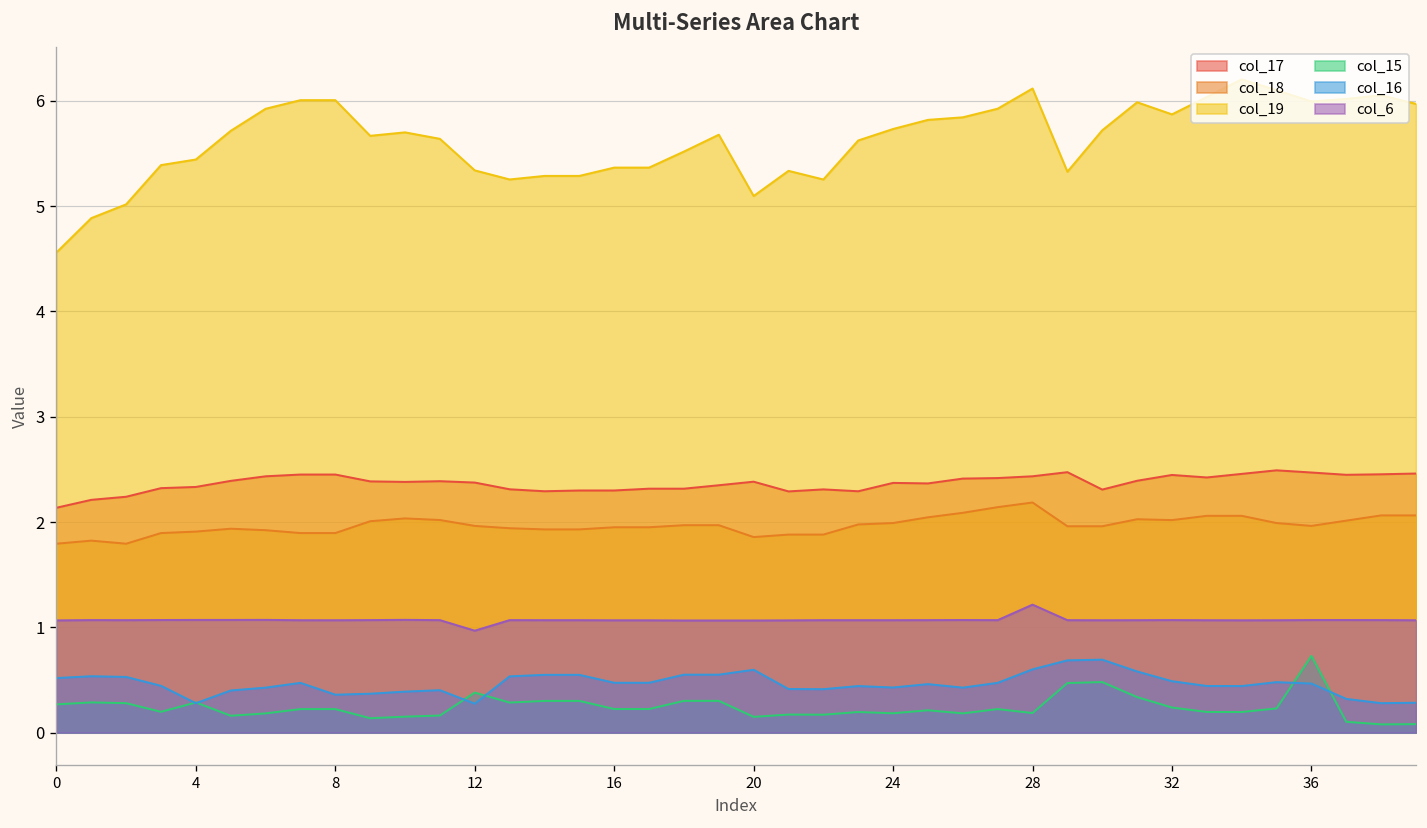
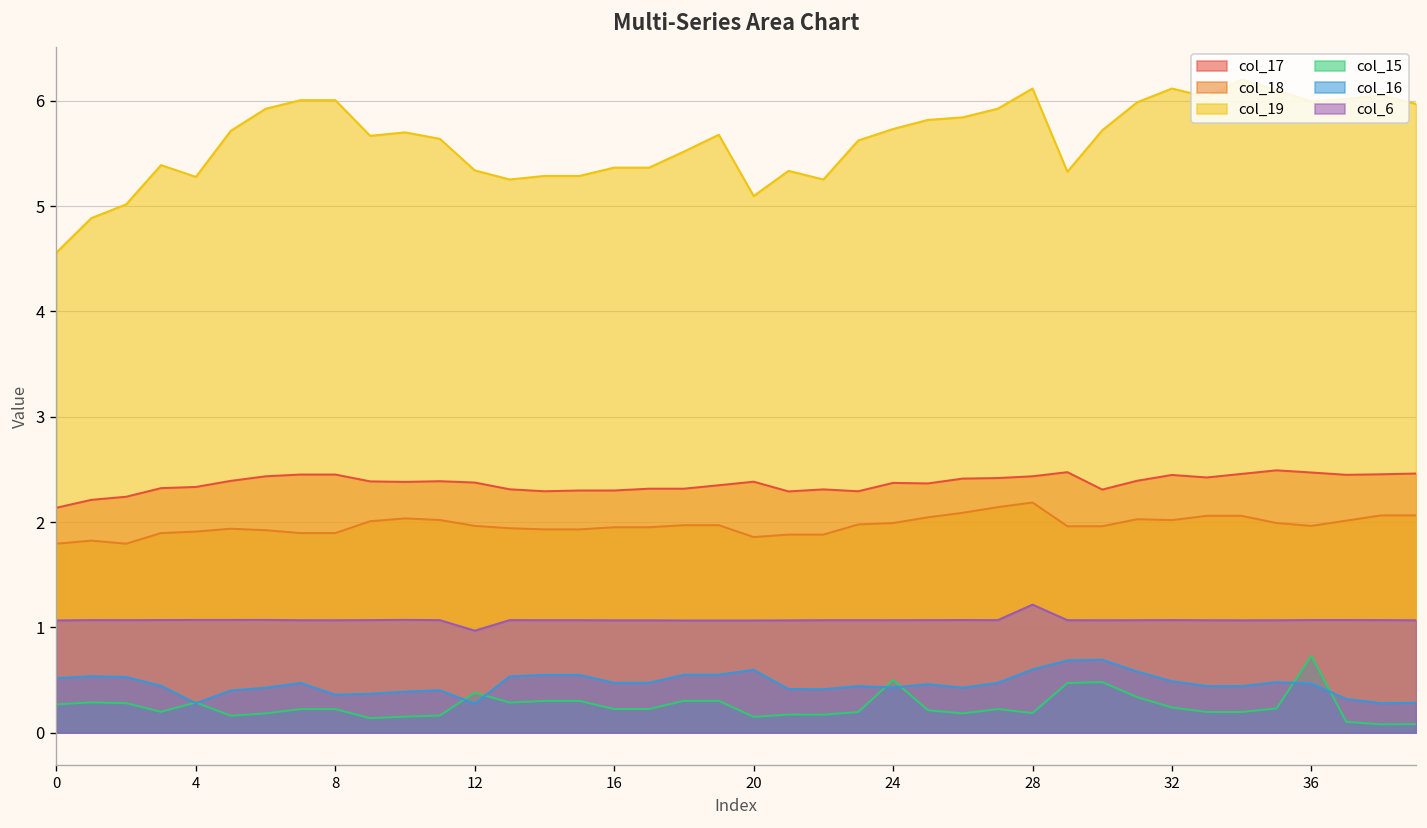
col_19, 4: 5.4 -> 5.3
col_15, 24: 0.2 -> 0.5
col_19, 32: 5.9 -> 6.1
